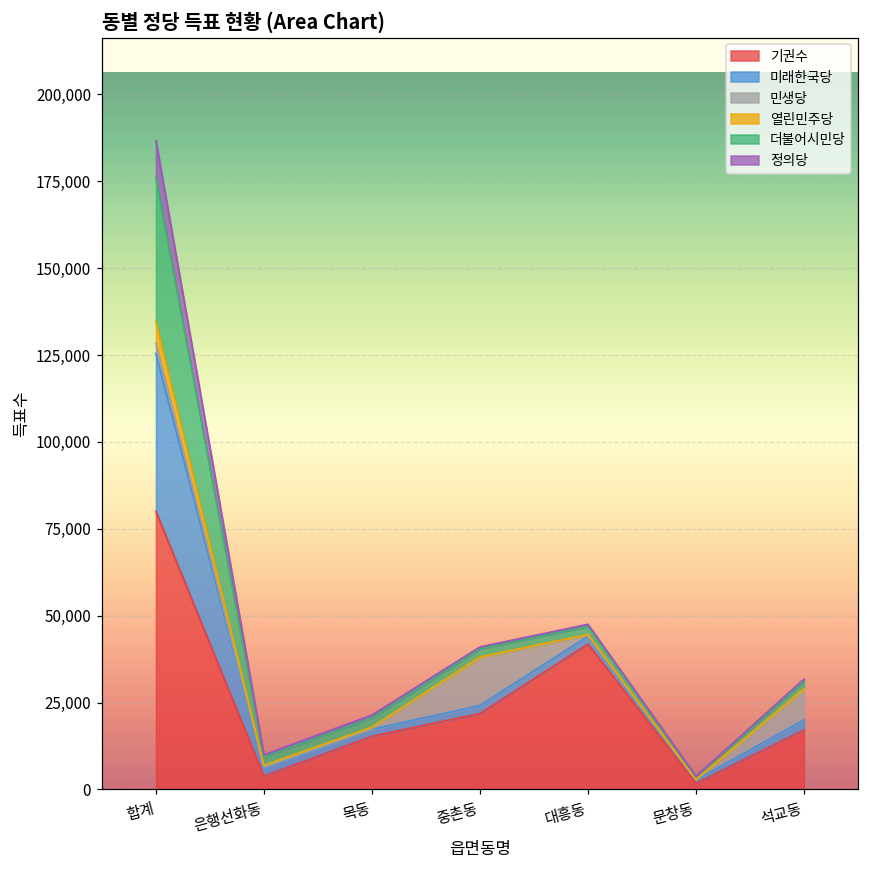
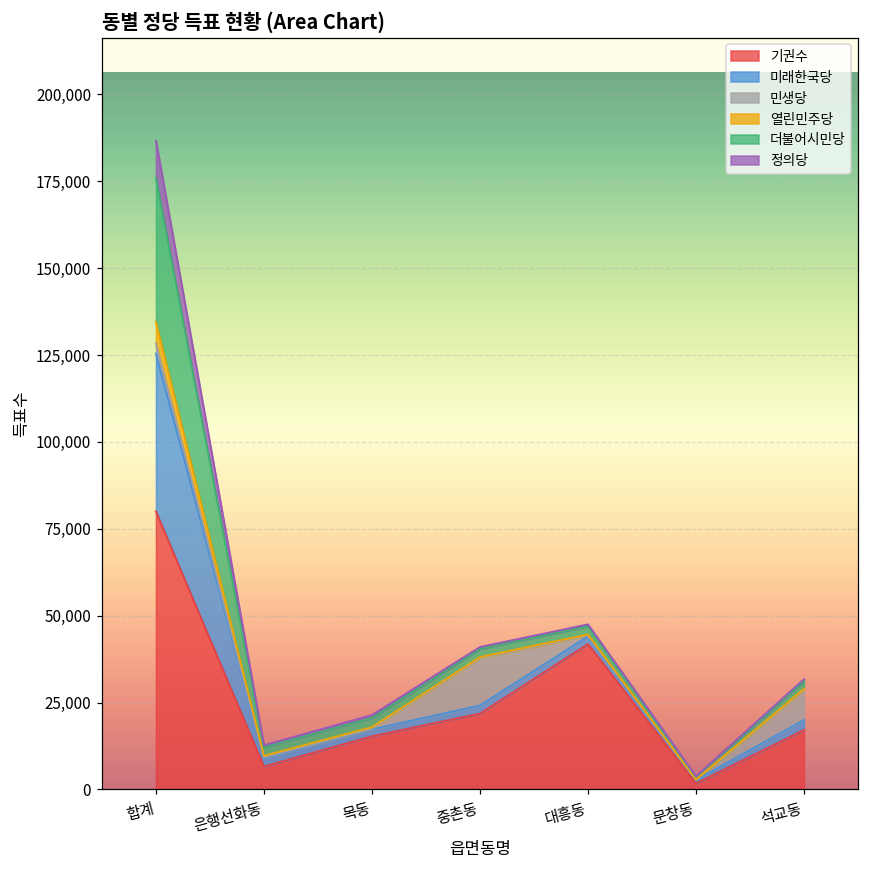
기권수, 은행선화동: 4,000 -> 7,000
